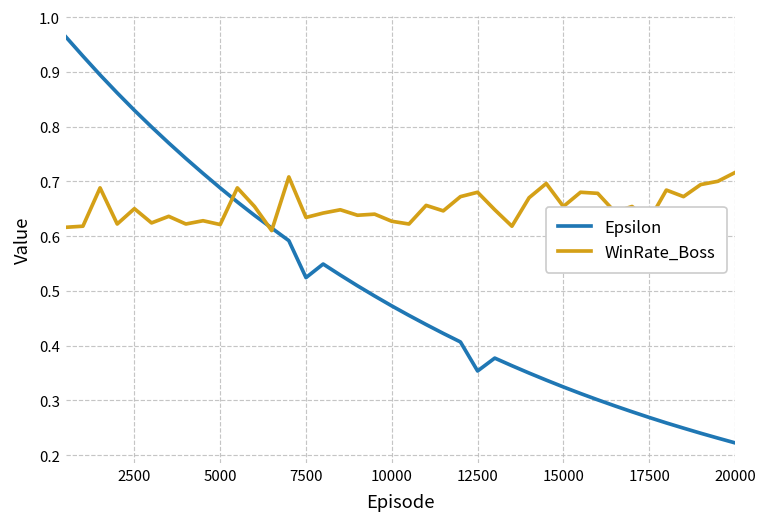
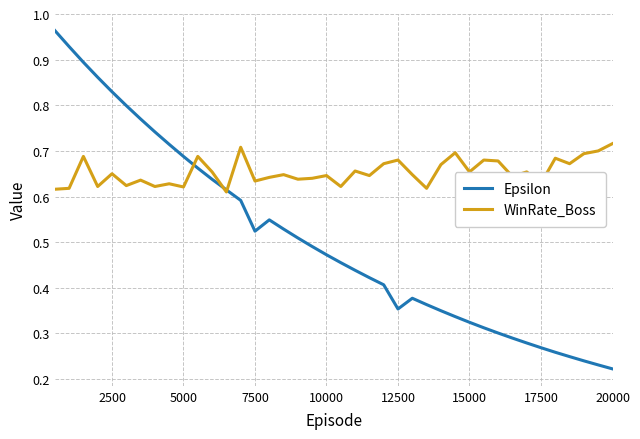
WinRate_Boss, 10000: 0.63 -> 0.65
